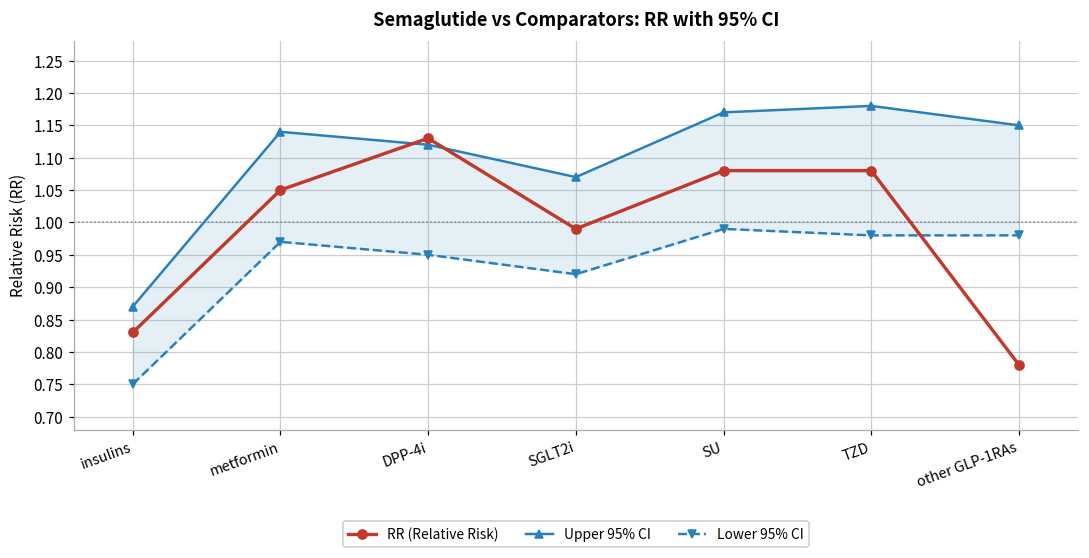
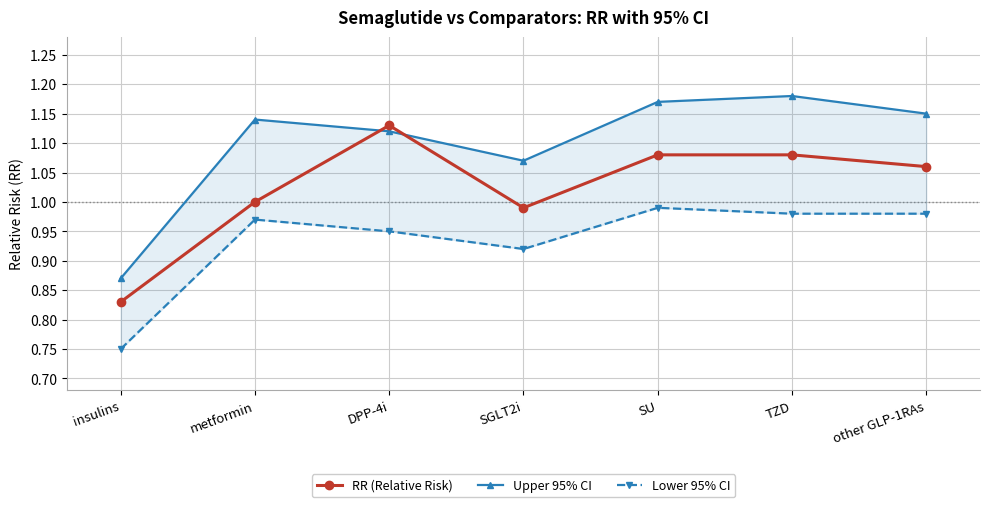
RR (Relative Risk), metformin: 1.05 -> 1.00
RR (Relative Risk), other GLP-1RAs: 0.78 -> 1.06
